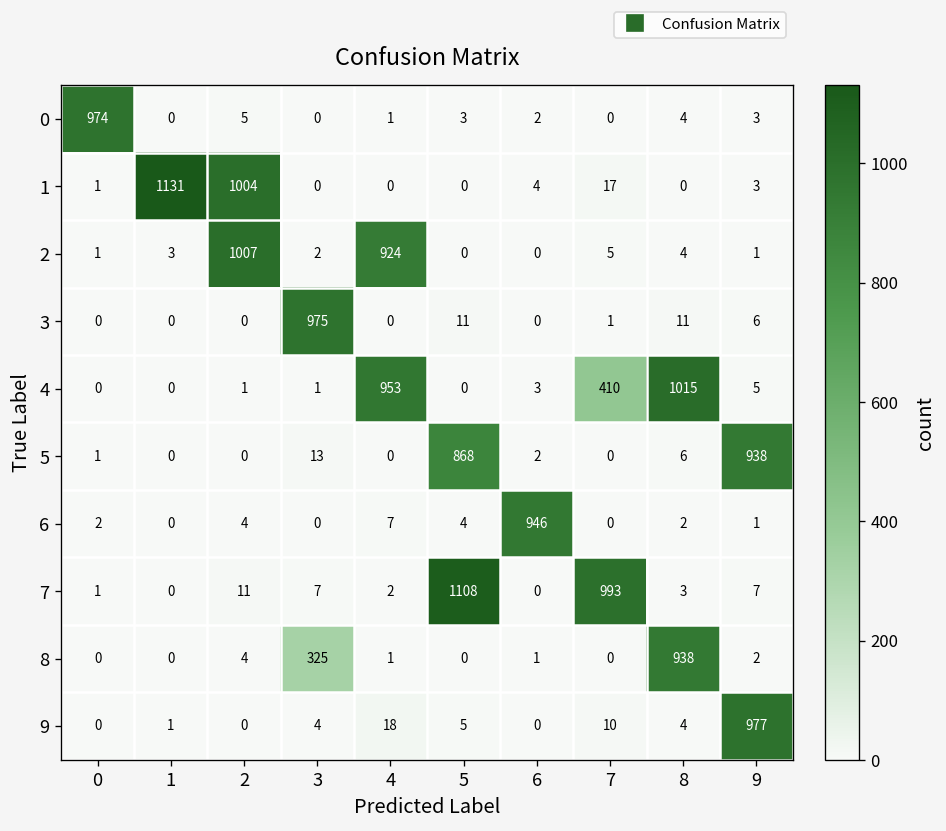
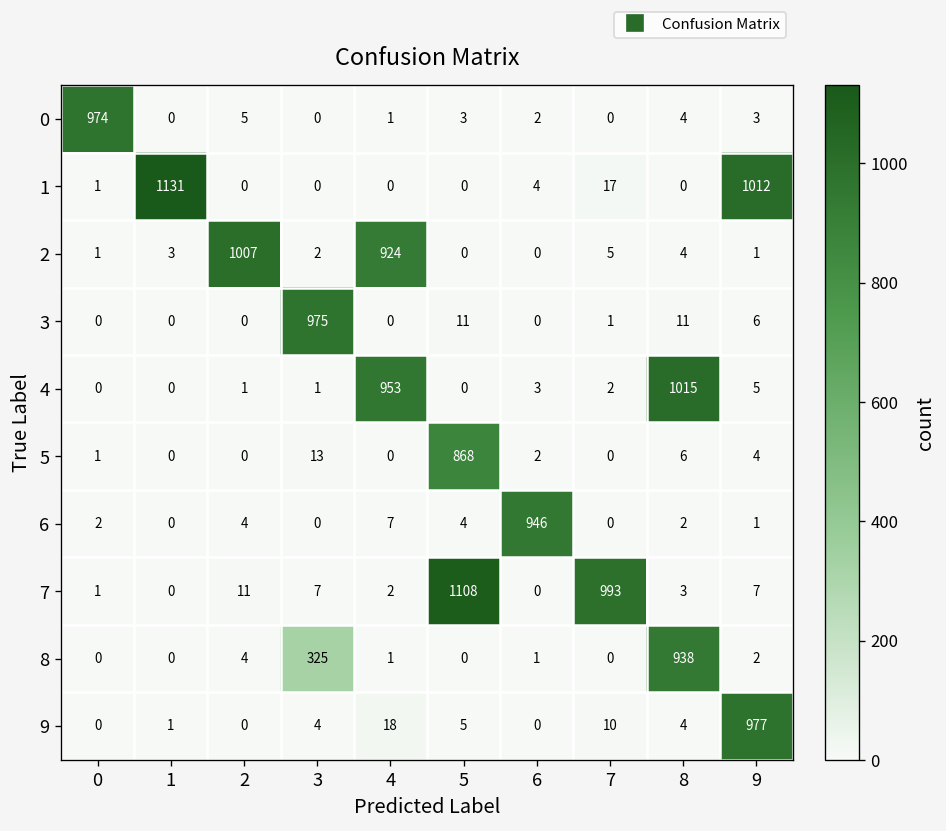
1, 2: 1004 -> 0
1, 9: 3 -> 1012
4, 7: 410 -> 2
5, 9: 938 -> 4
